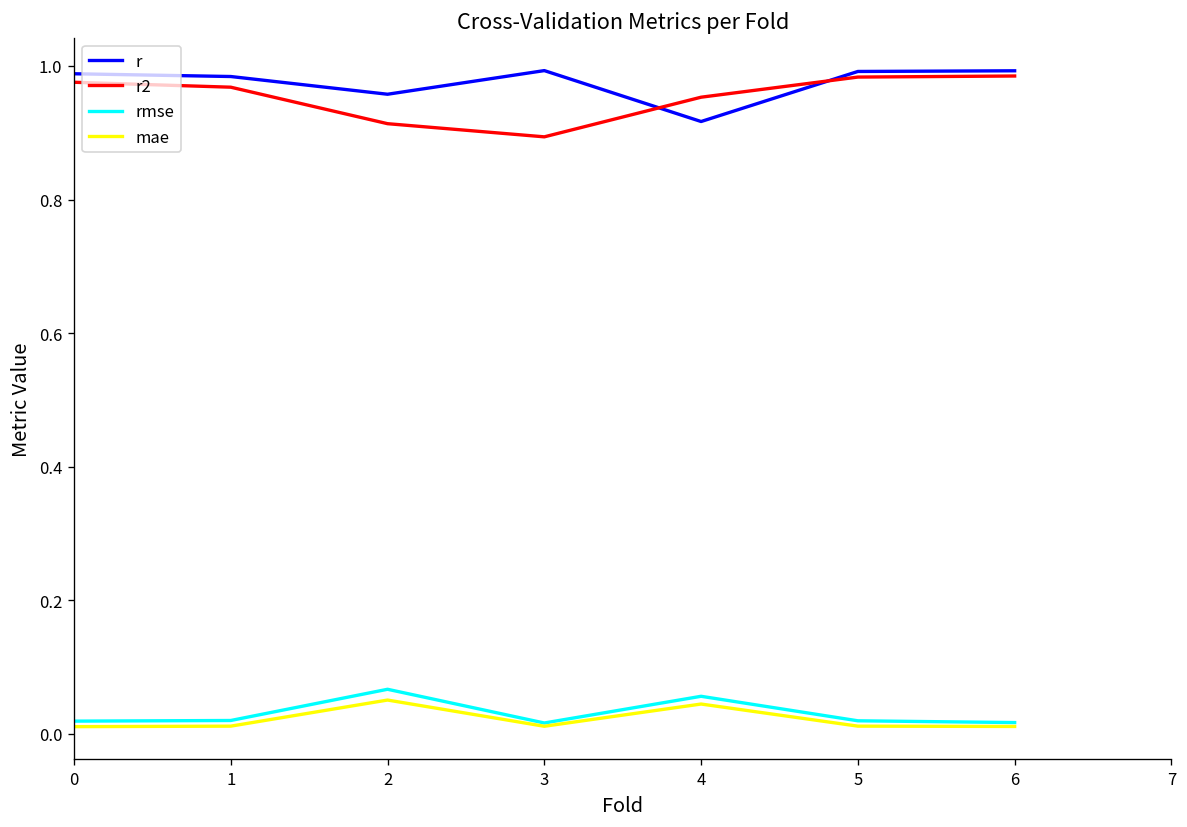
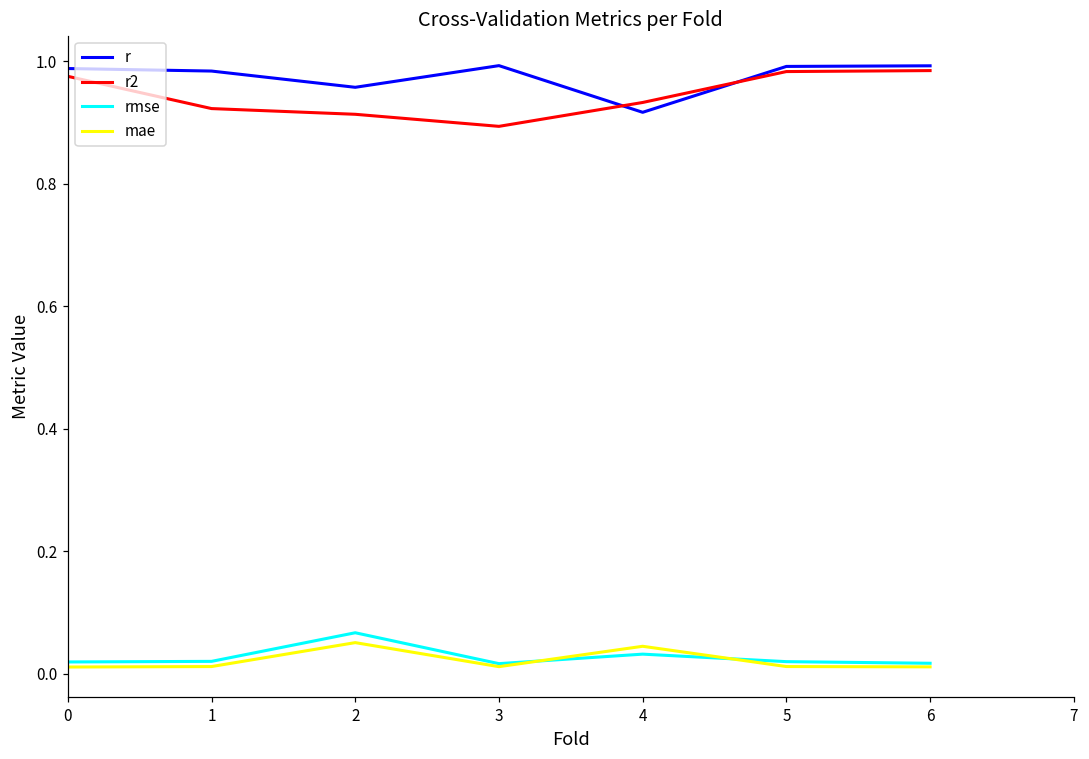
r2, 1: 0.97 -> 0.92
r2, 4: 0.95 -> 0.93
rmse, 4: 0.06 -> 0.03
